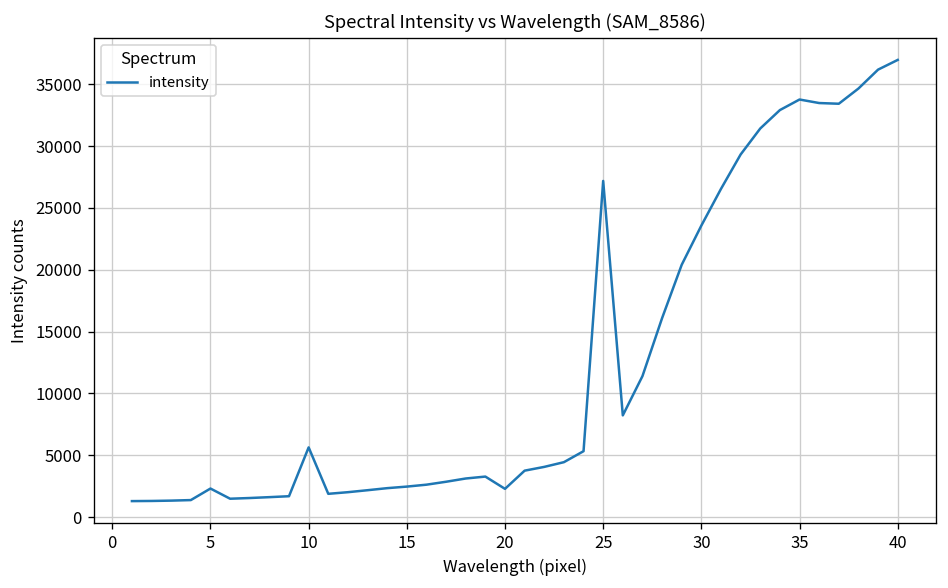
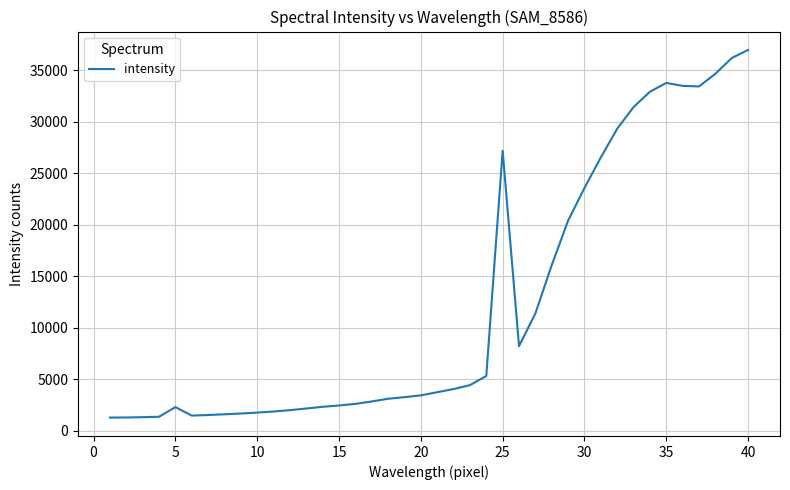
10: 5600 -> 1800
20: 2300 -> 3400
